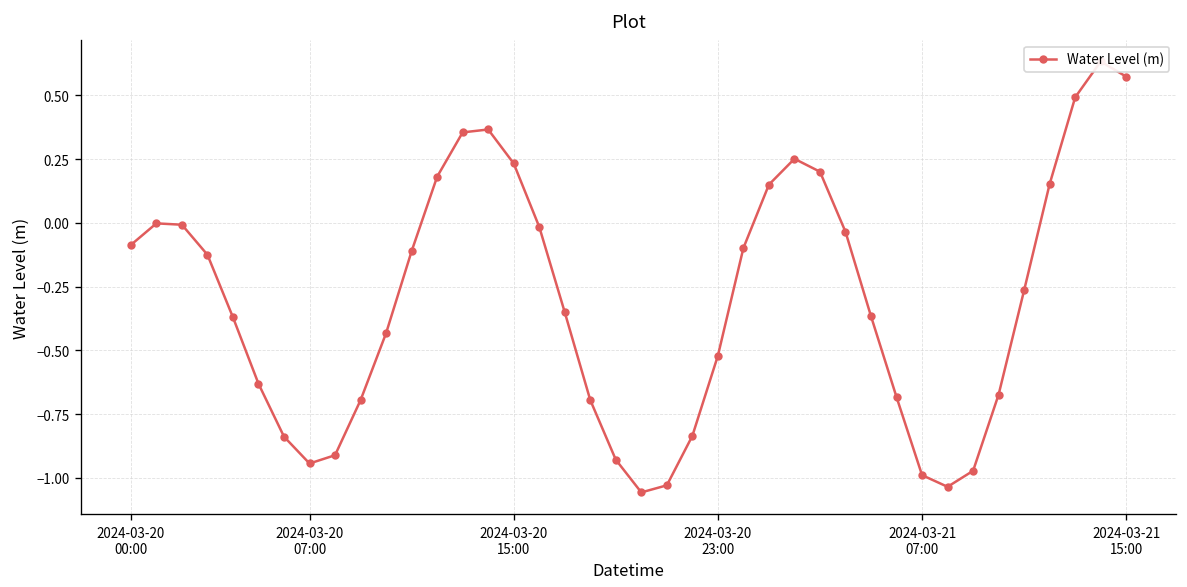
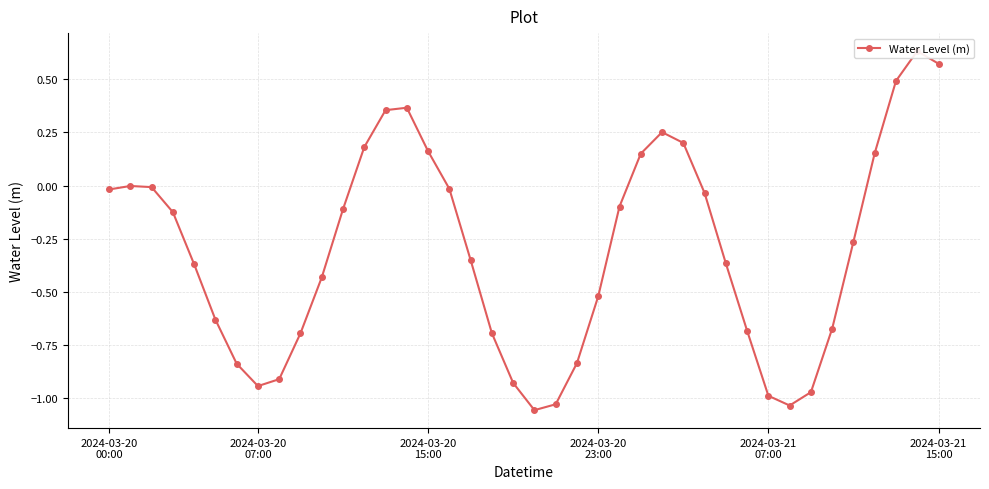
2024-03-20 00:00: -0.09 -> -0.02
2024-03-20 15:00: 0.23 -> 0.16
